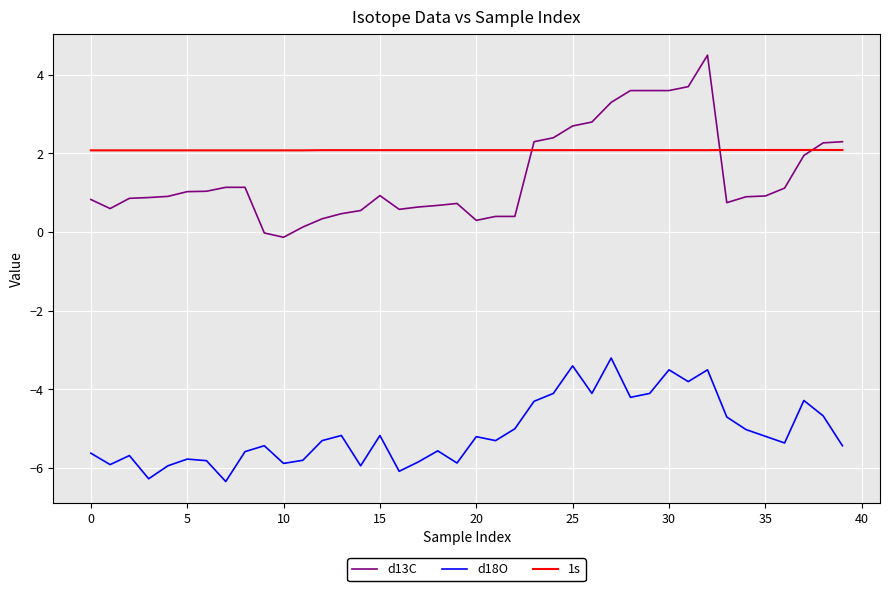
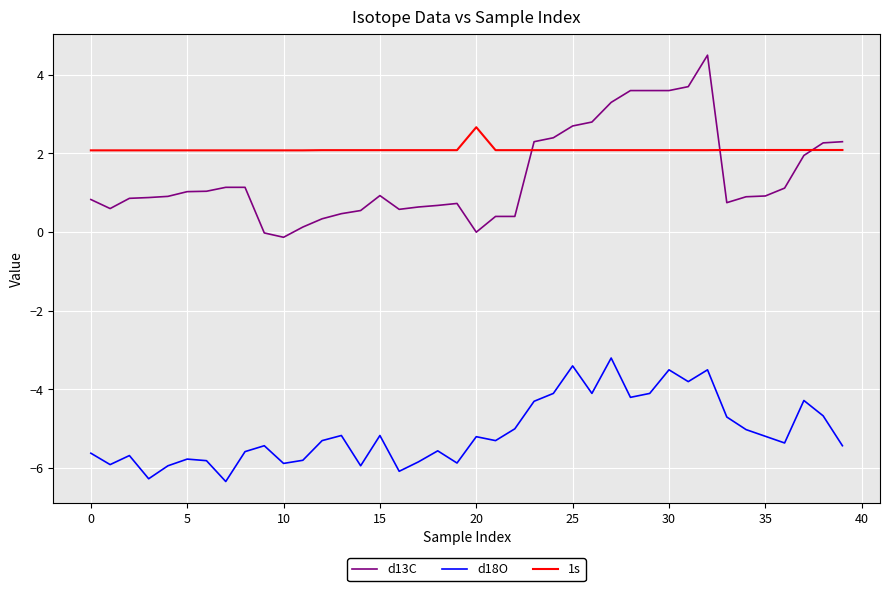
d13C, 20: 0.3 -> 0.0
1s, 20: 2.1 -> 2.7
